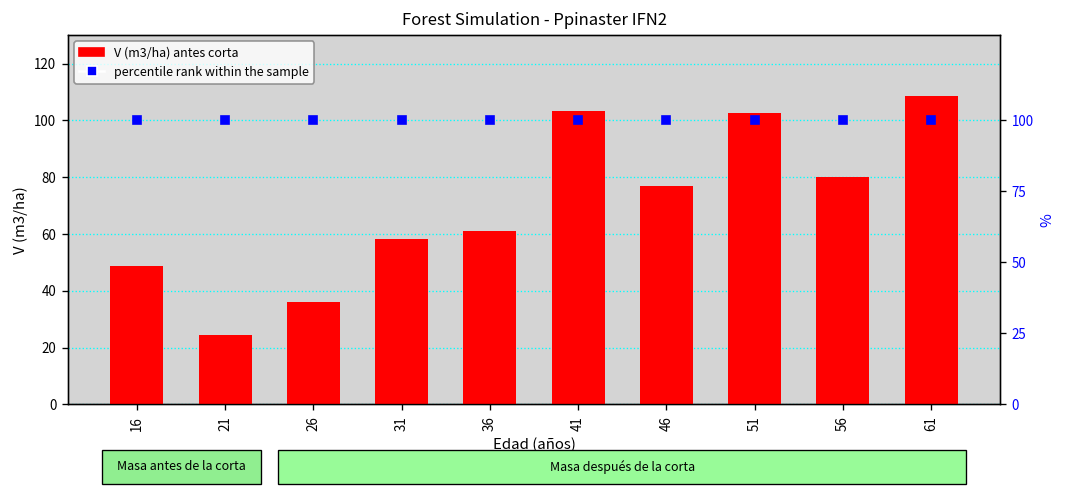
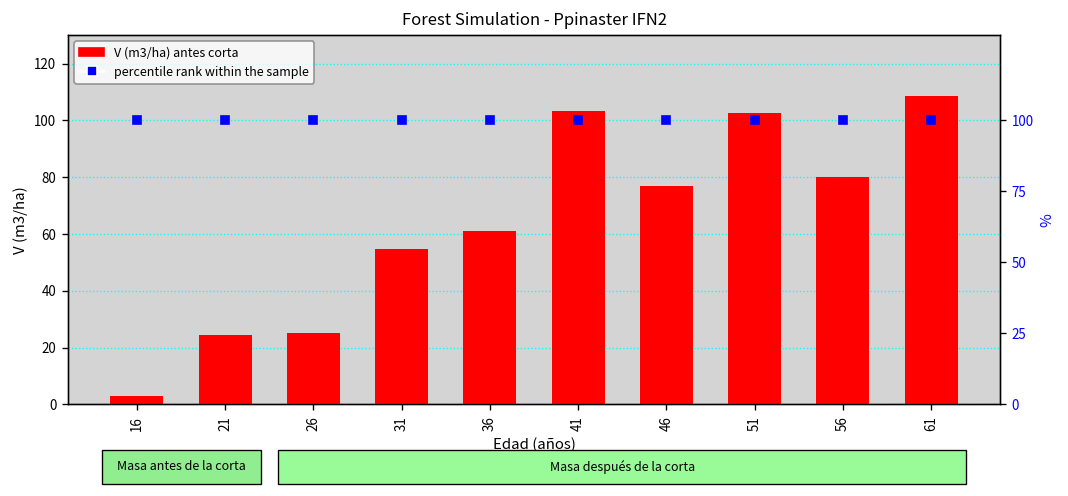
V (m3/ha) antes corta, 16: 49 -> 3
V (m3/ha) antes corta, 26: 36 -> 25
V (m3/ha) antes corta, 31: 58 -> 55
